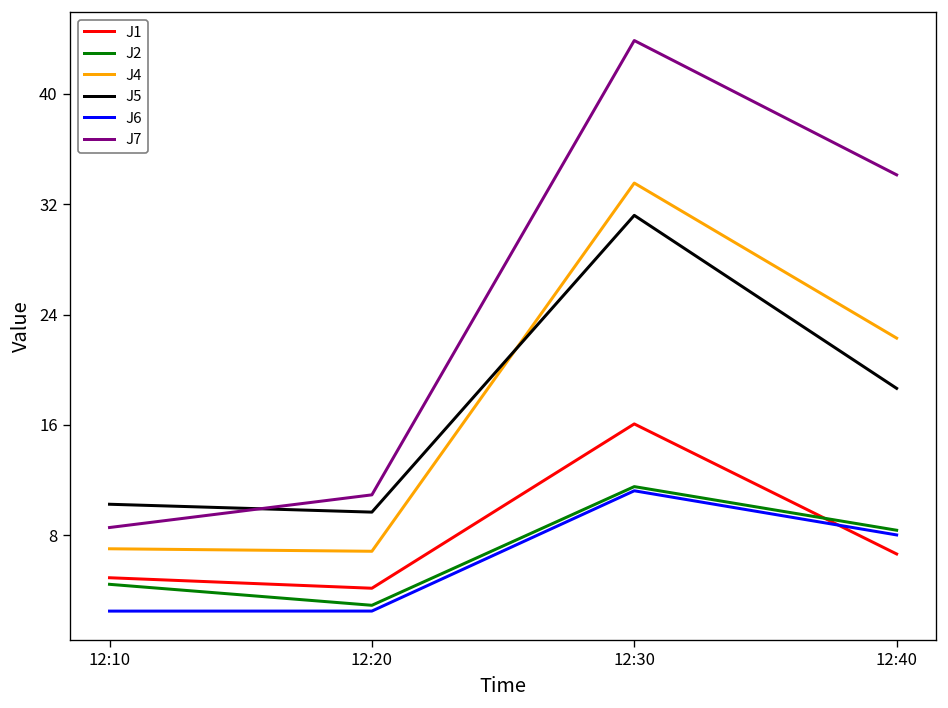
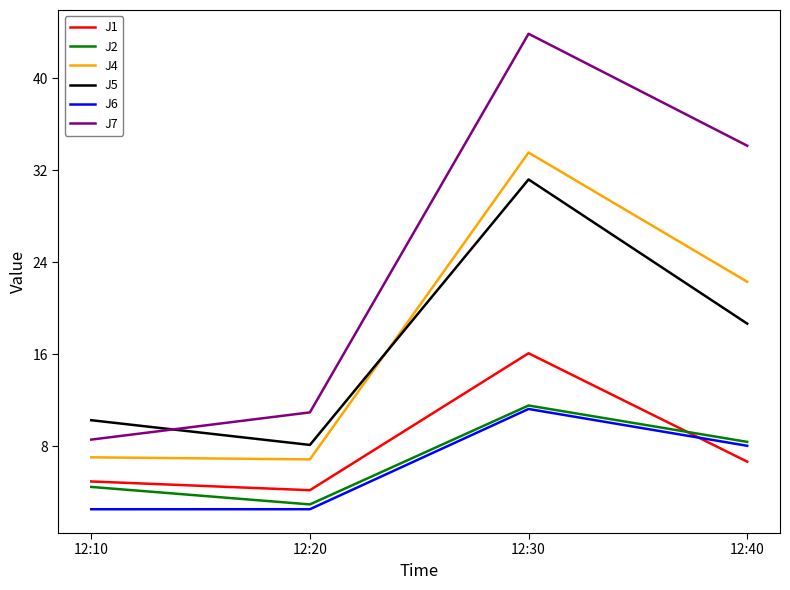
J5, 12:20: 9.7 -> 8.1
